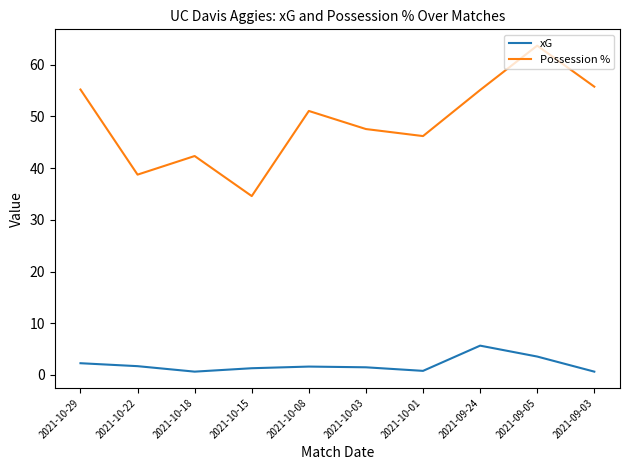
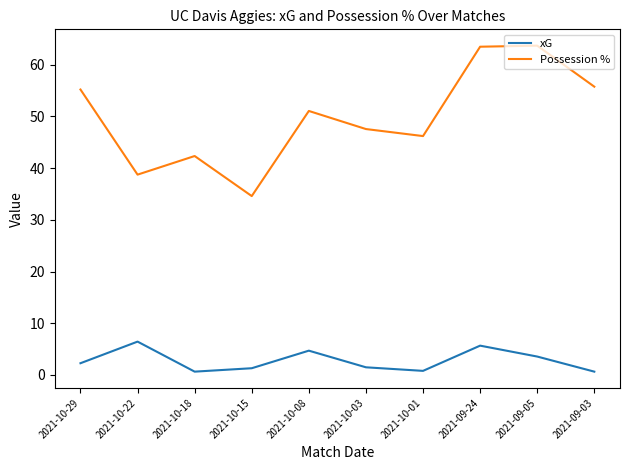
xG, 2021-10-22: 2 -> 6
xG, 2021-10-08: 2 -> 5
Possession %, 2021-09-24: 55 -> 64
